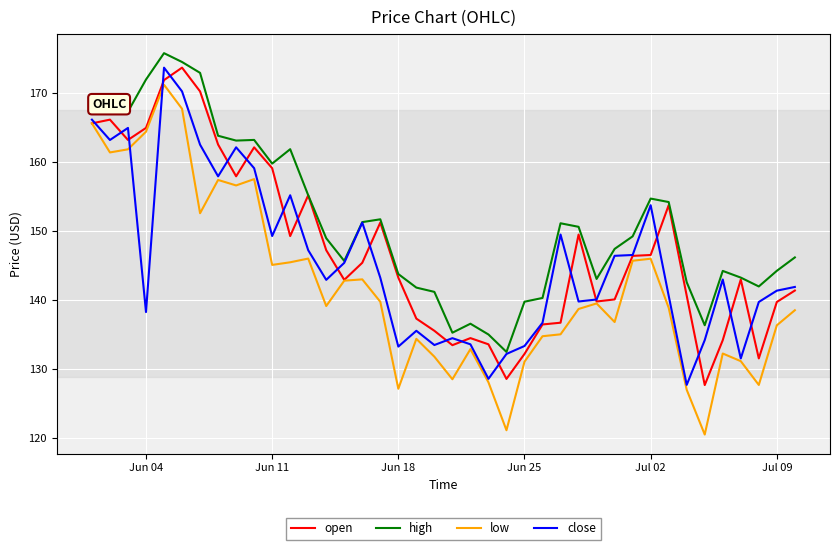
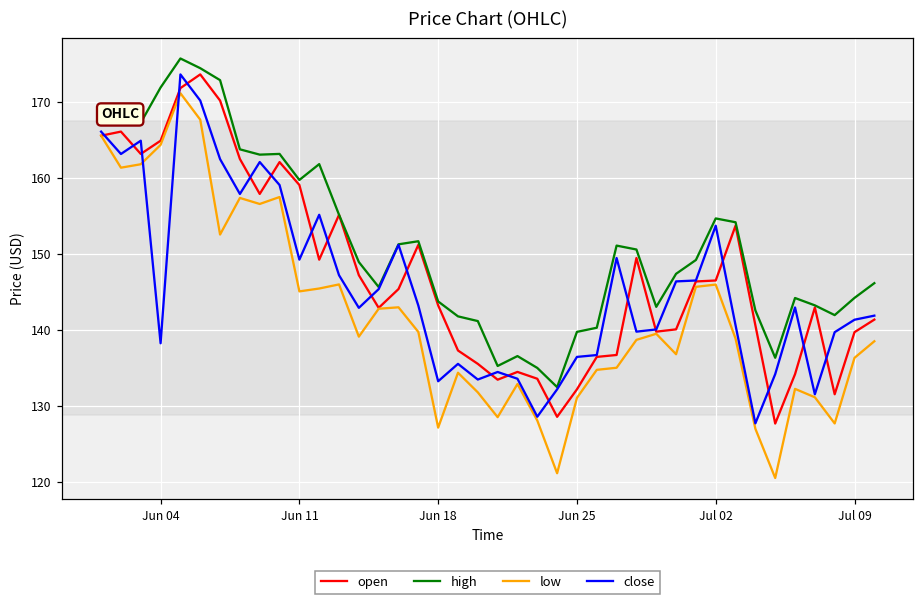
close, Jun 25: 133 -> 136
